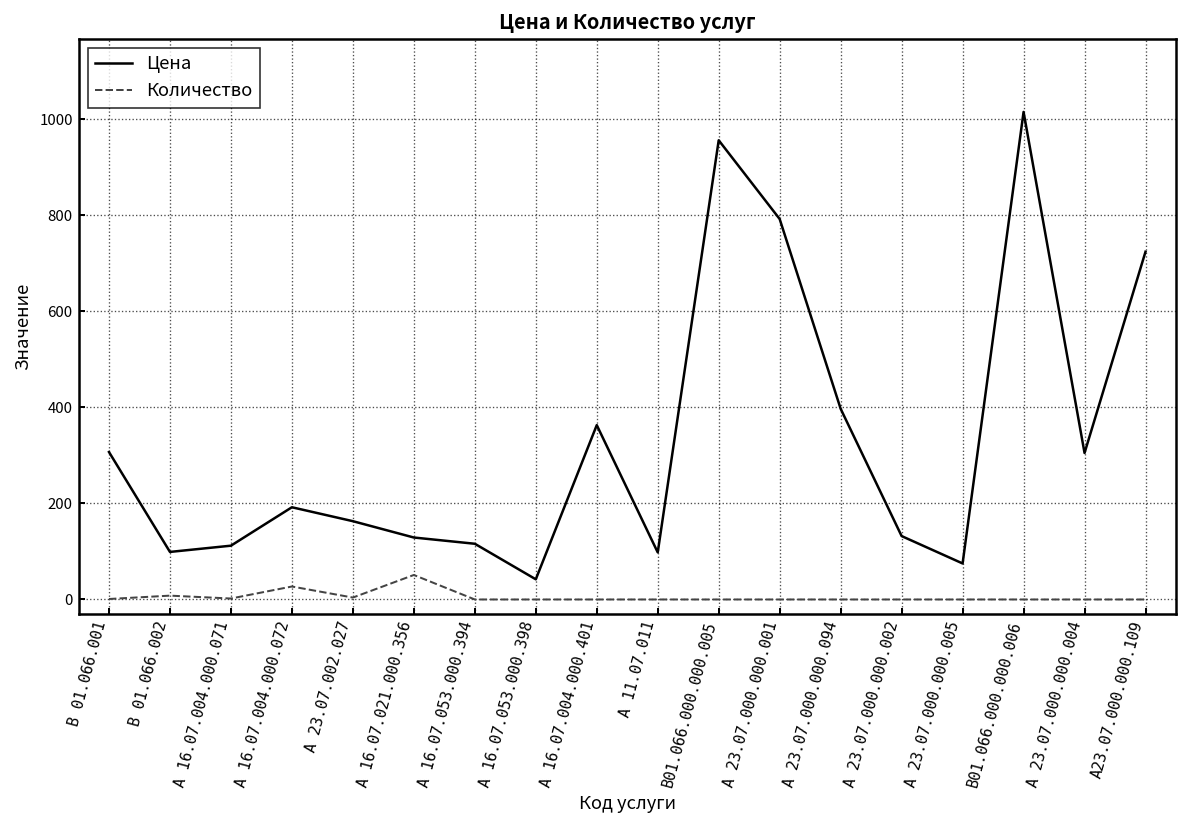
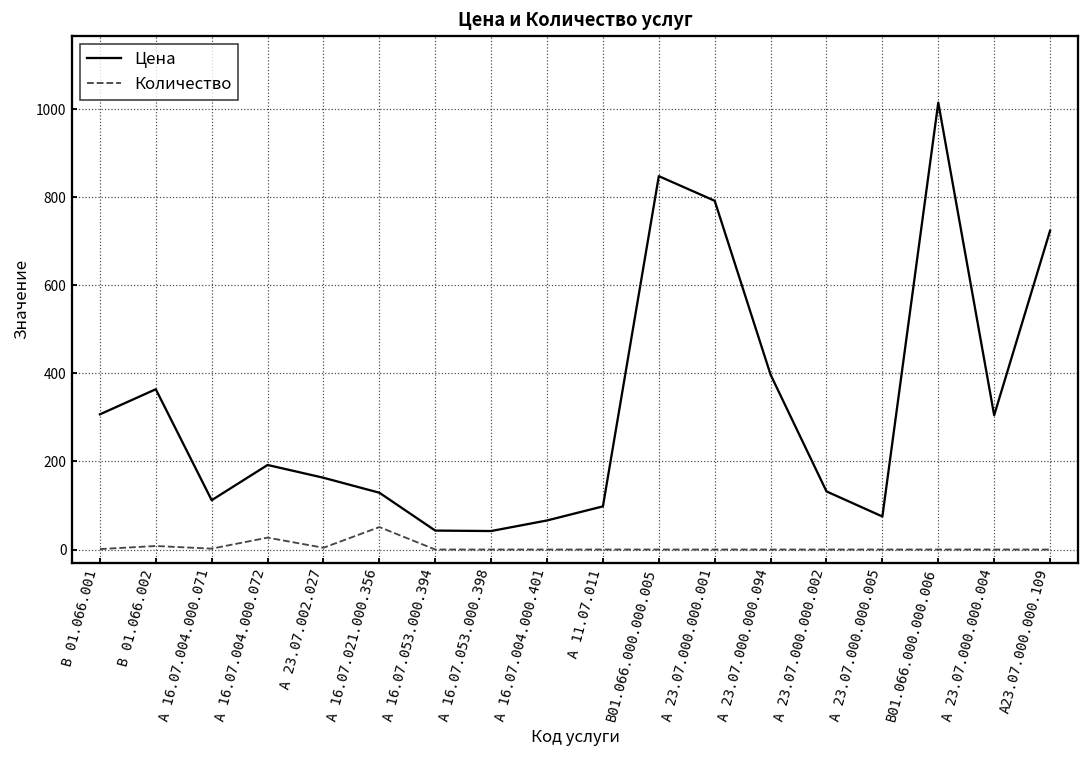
Цена, В 01.066.002: 100 -> 360
Цена, А 16.07.053.000.394: 120 -> 40
Цена, А 16.07.004.000.401: 360 -> 70
Цена, В01.066.000.000.005: 960 -> 850
